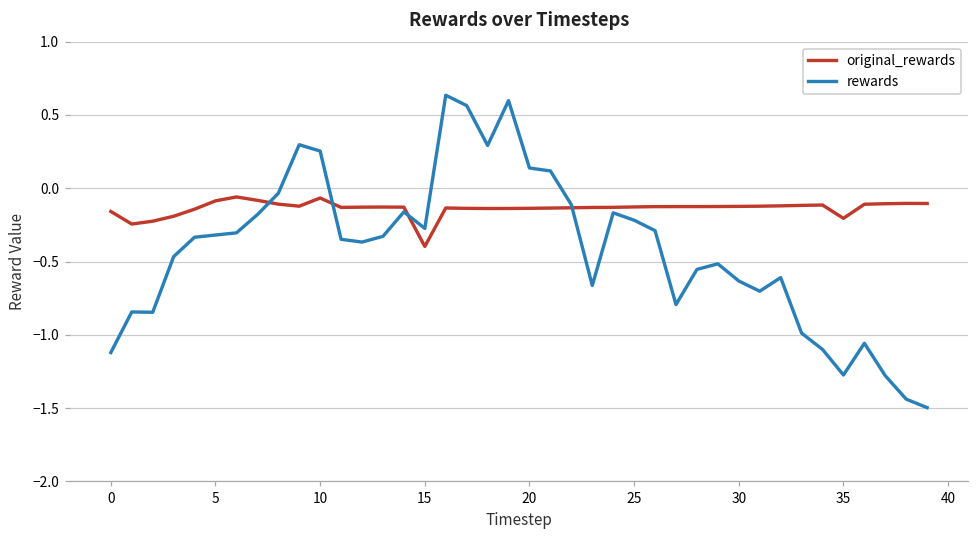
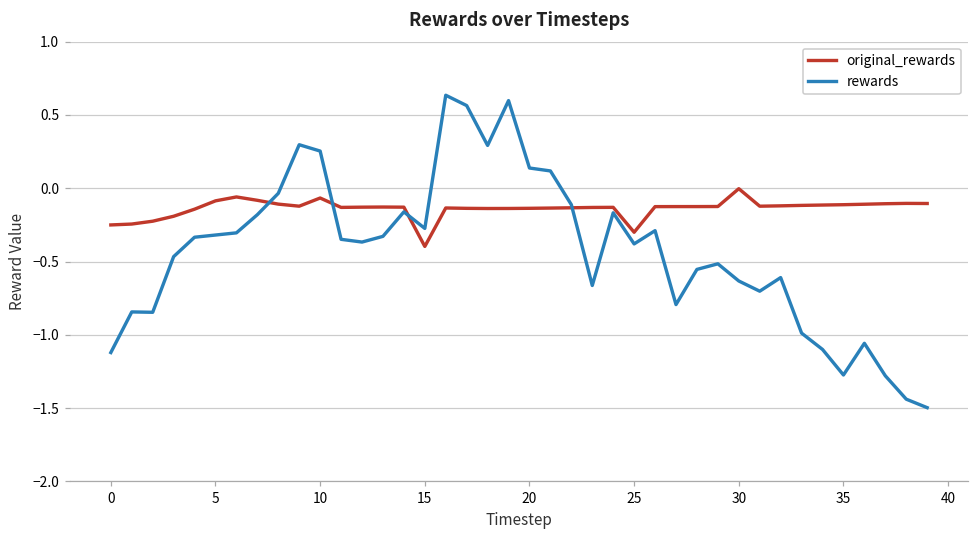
original_rewards, 0: -0.16 -> -0.25
original_rewards, 25: -0.13 -> -0.30
rewards, 25: -0.22 -> -0.38
original_rewards, 30: -0.12 -> 0.00
original_rewards, 35: -0.21 -> -0.11
